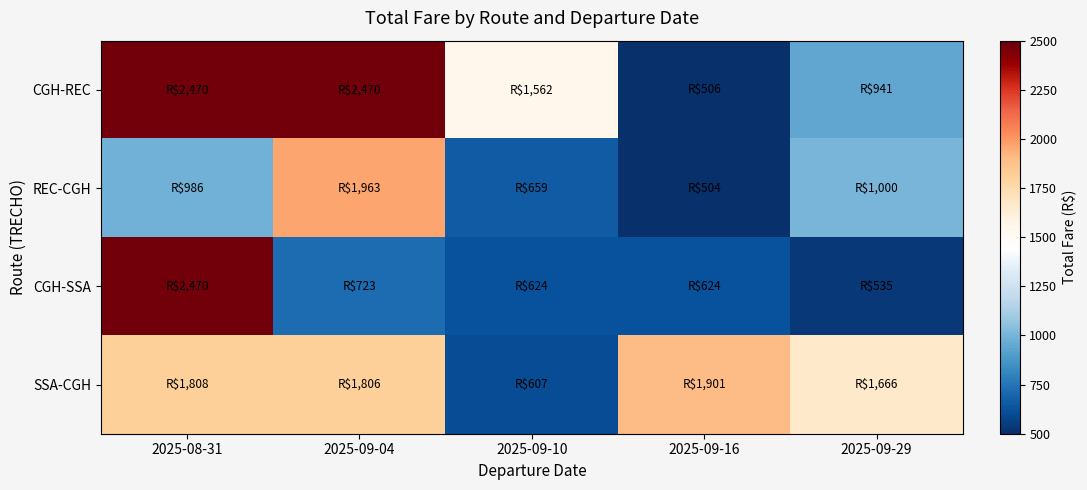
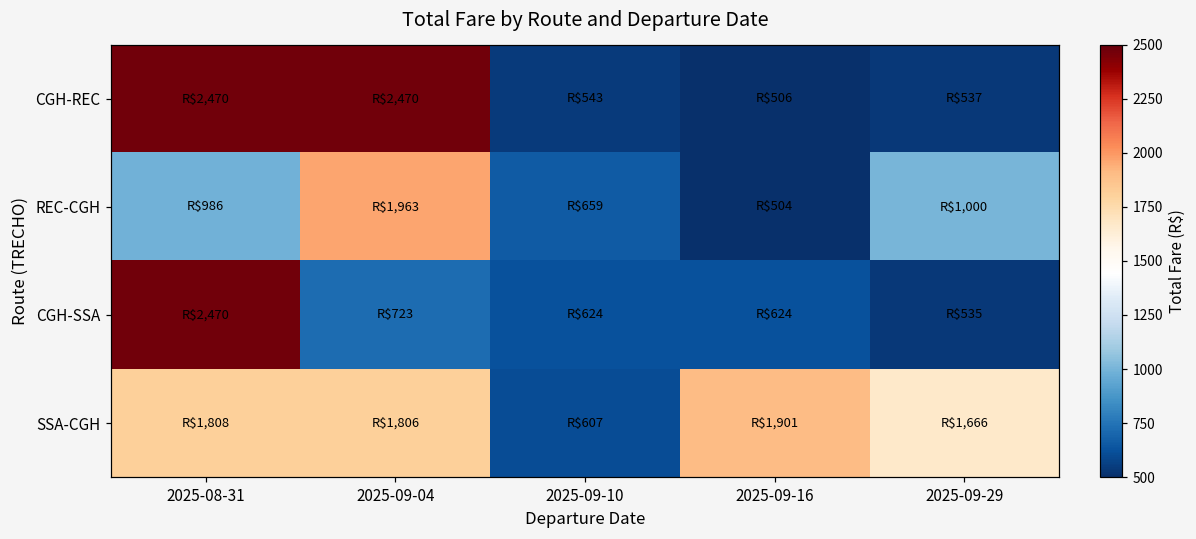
CGH-REC, 2025-09-10: $1,562 -> $543
CGH-REC, 2025-09-29: $941 -> $537
